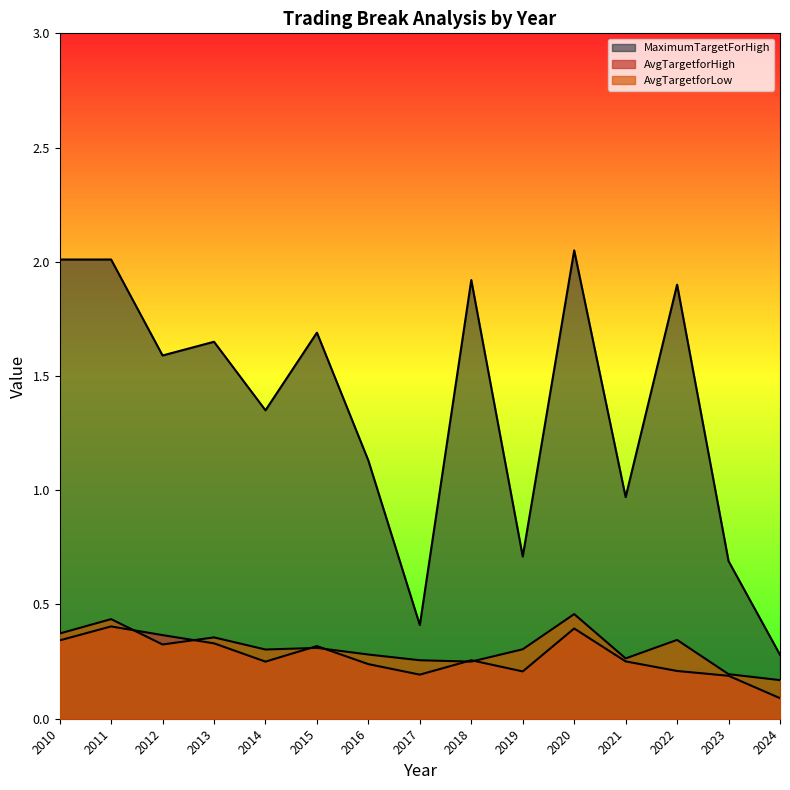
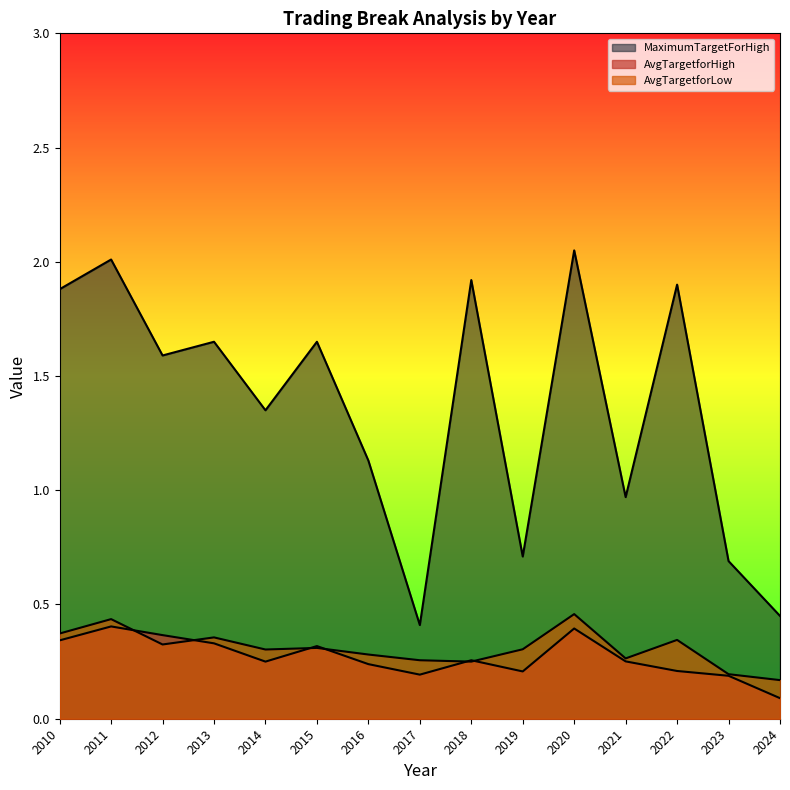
MaximumTargetForHigh, 2010: 2.01 -> 1.88
MaximumTargetForHigh, 2015: 1.69 -> 1.65
MaximumTargetForHigh, 2024: 0.28 -> 0.45
